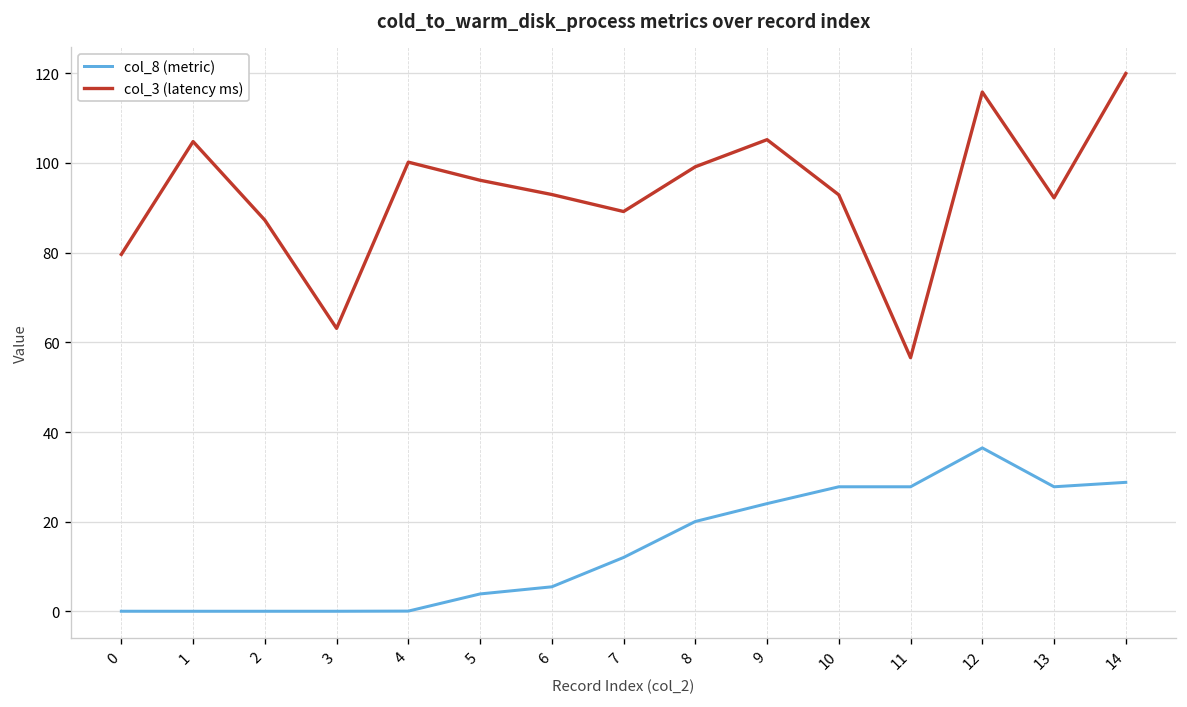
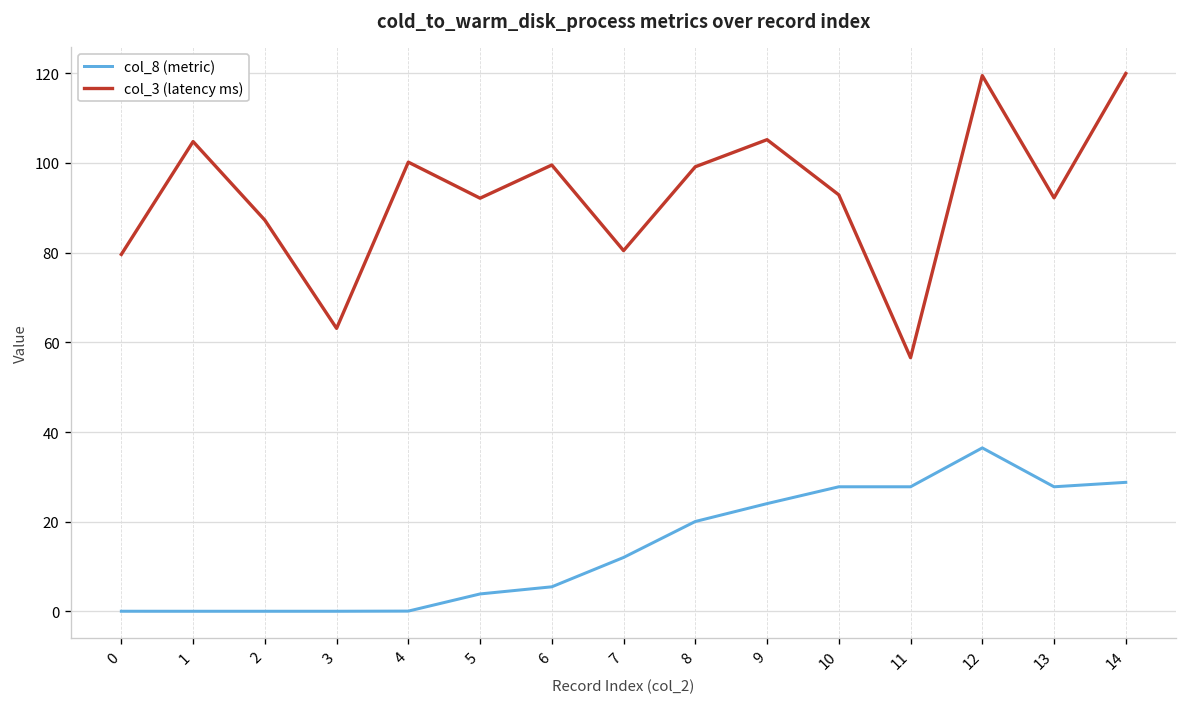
col_3 (latency ms), 5: 96 -> 92
col_3 (latency ms), 6: 93 -> 100
col_3 (latency ms), 7: 89 -> 80
col_3 (latency ms), 12: 116 -> 119
